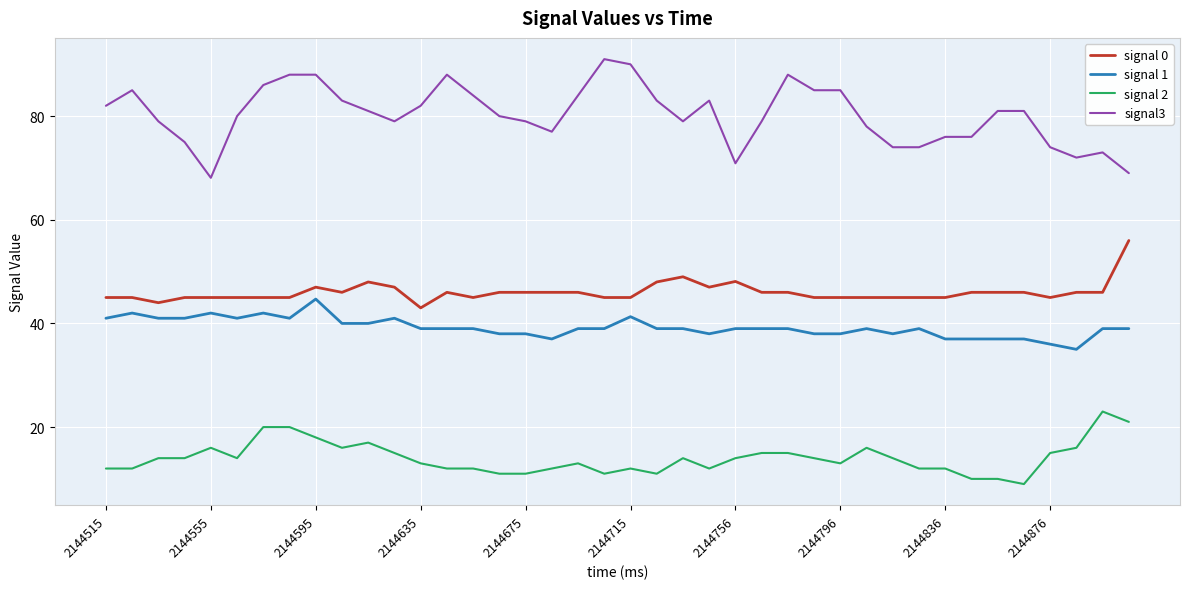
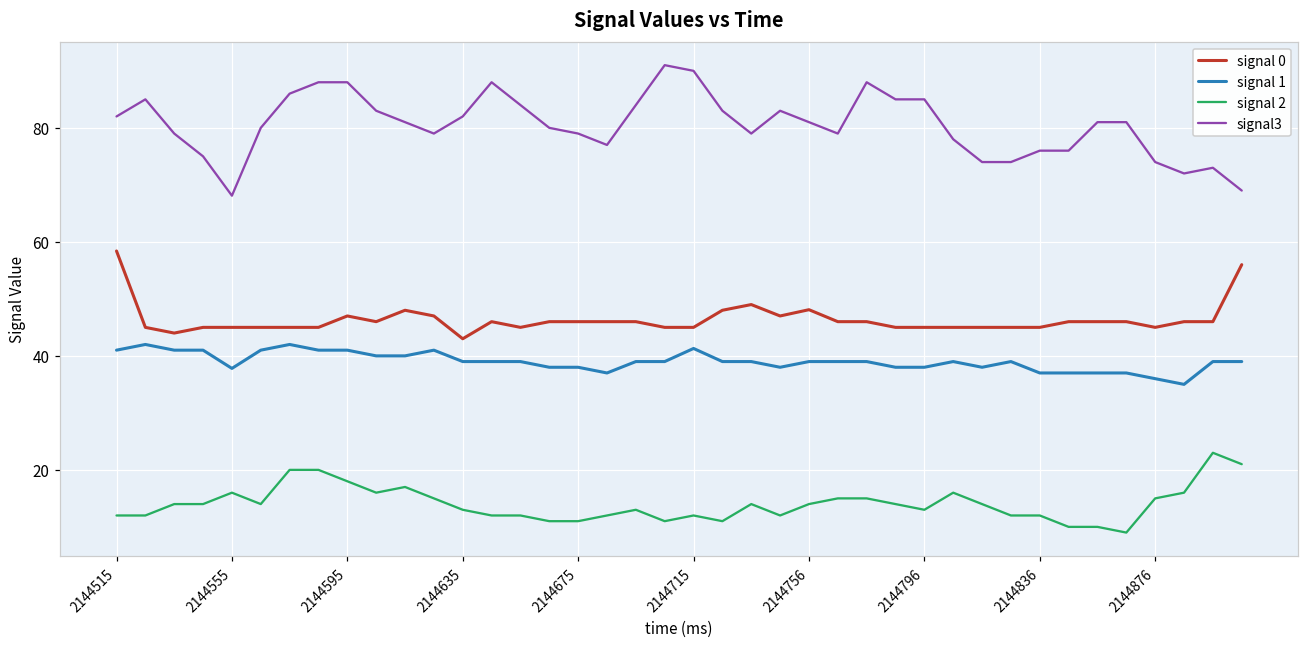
signal 0, 2144515: 45 -> 58
signal 1, 2144555: 42 -> 38
signal 1, 2144595: 45 -> 41
signal3, 2144756: 71 -> 81
